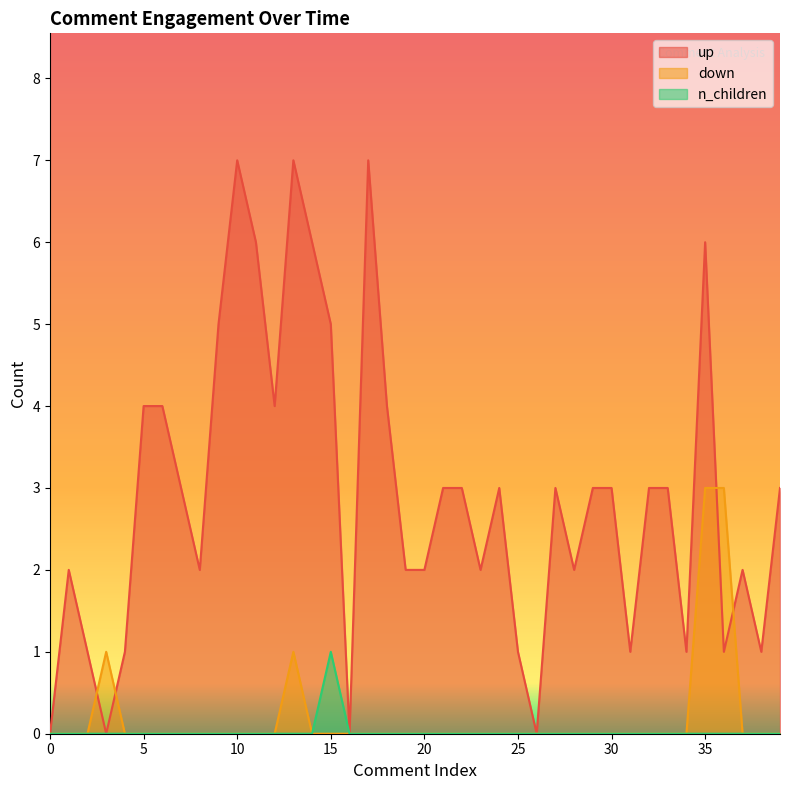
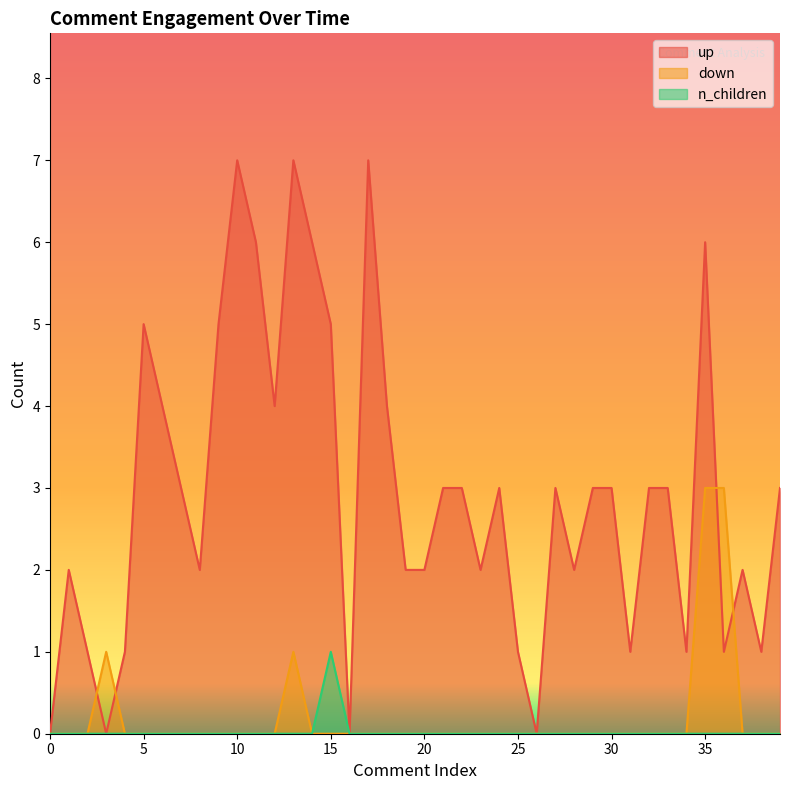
up, 5: 4 -> 5
